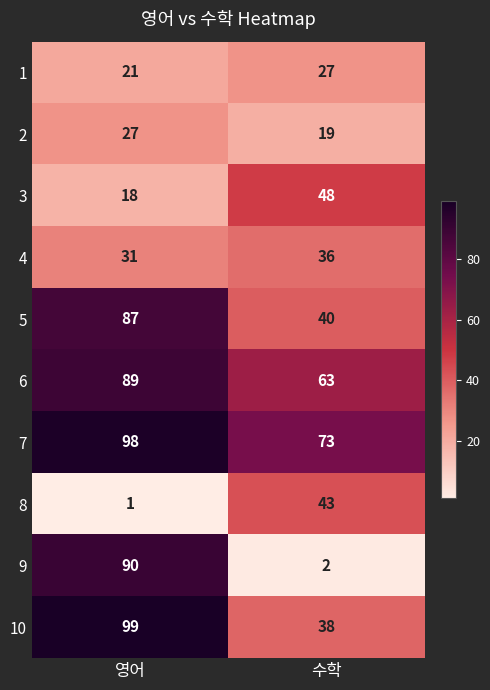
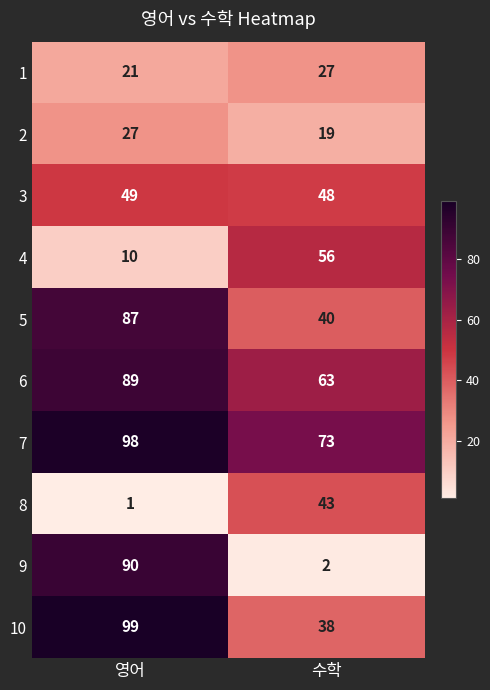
3, 영어: 18 -> 49
4, 영어: 31 -> 10
4, 수학: 36 -> 56
